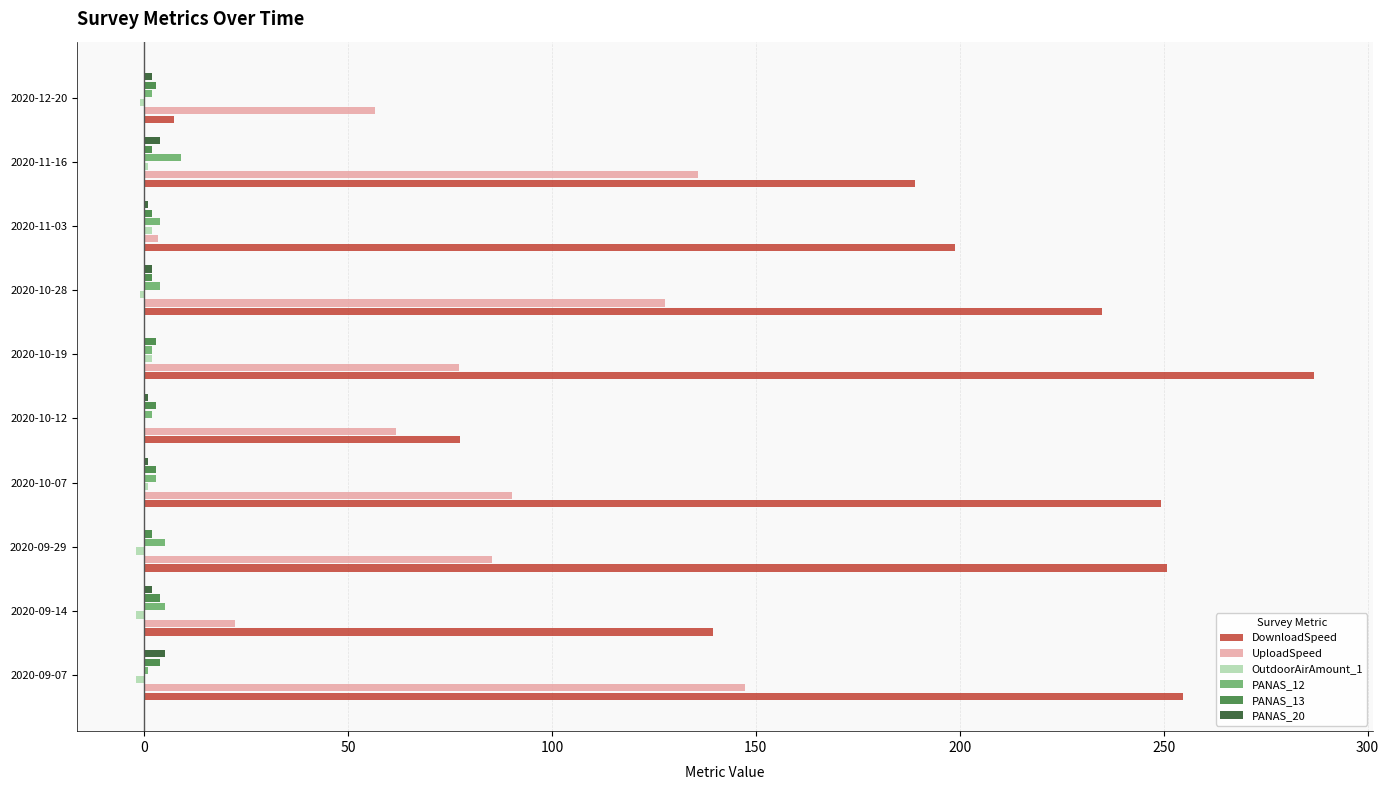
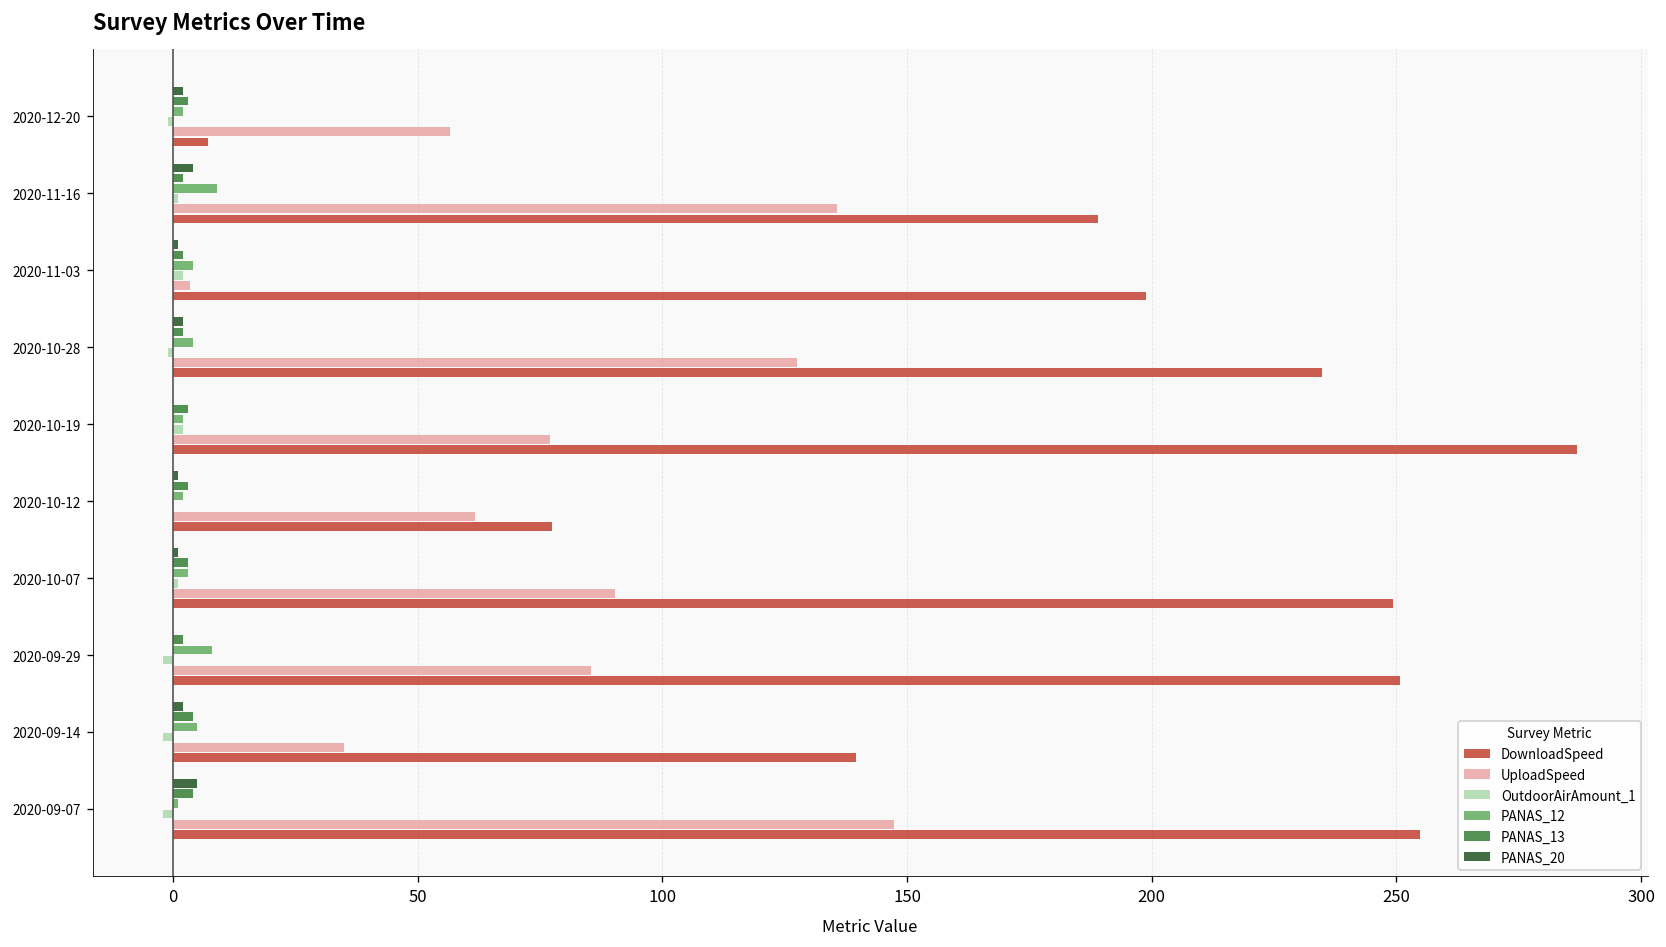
PANAS_12, 2020-09-29: 5 -> 8
UploadSpeed, 2020-09-14: 22 -> 35
